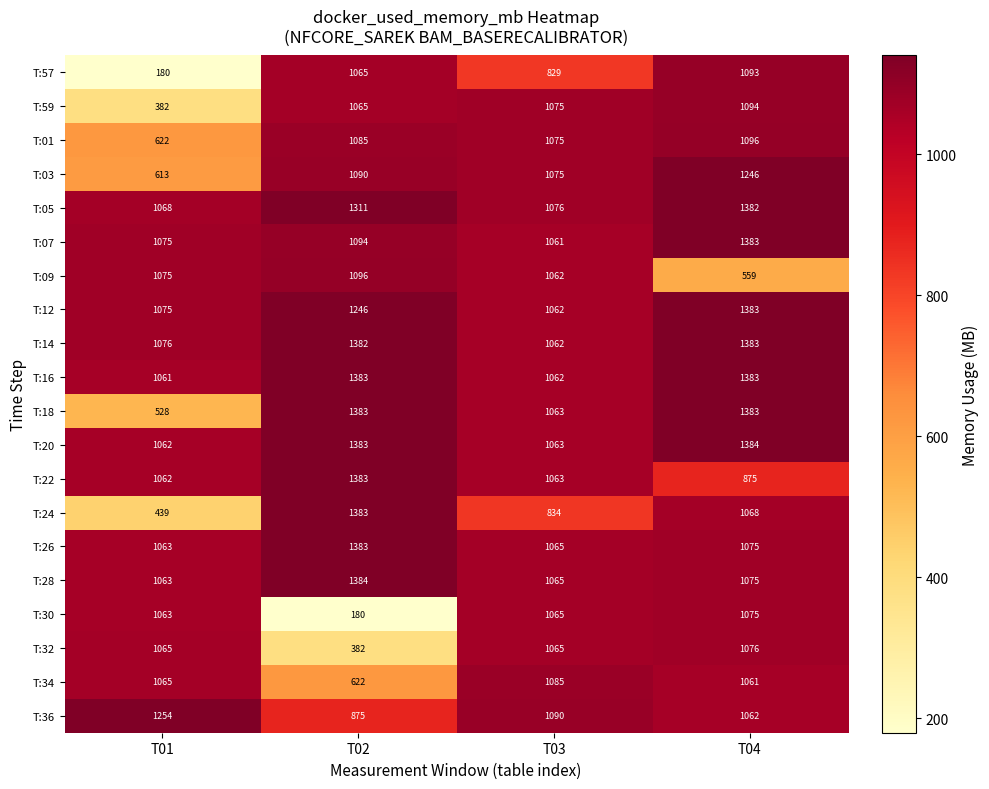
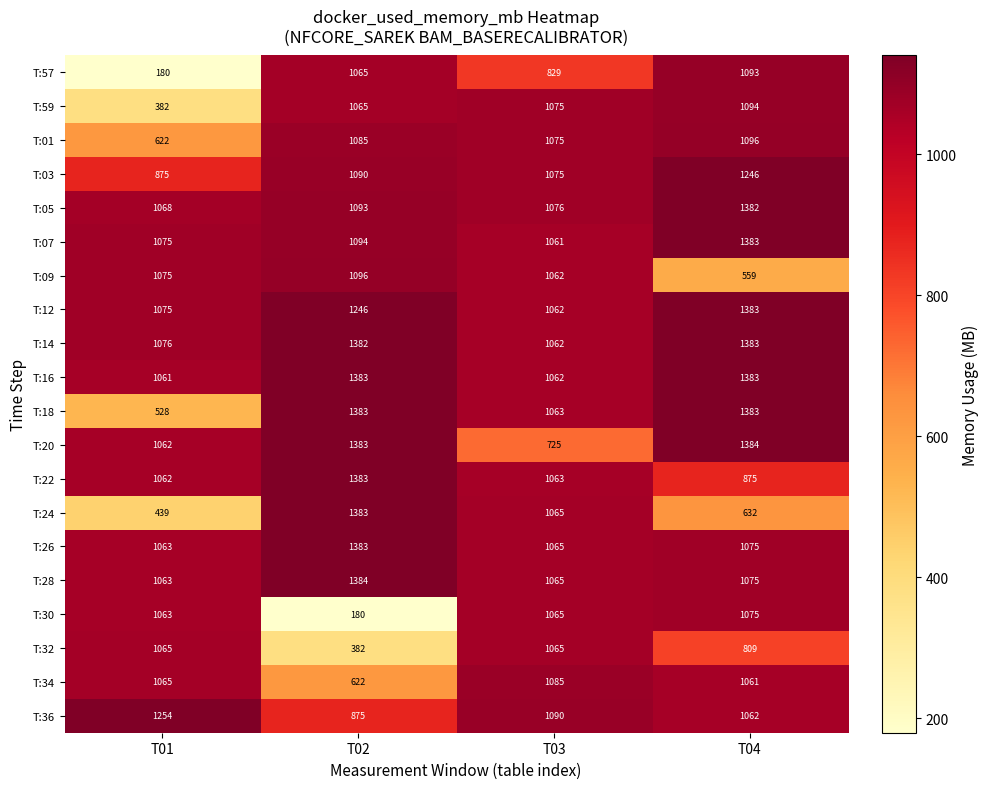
T:03, T01: 613 -> 875
T:05, T02: 1311 -> 1093
T:20, T03: 1063 -> 725
T:24, T03: 834 -> 1065
T:24, T04: 1068 -> 632
T:32, T04: 1076 -> 809
